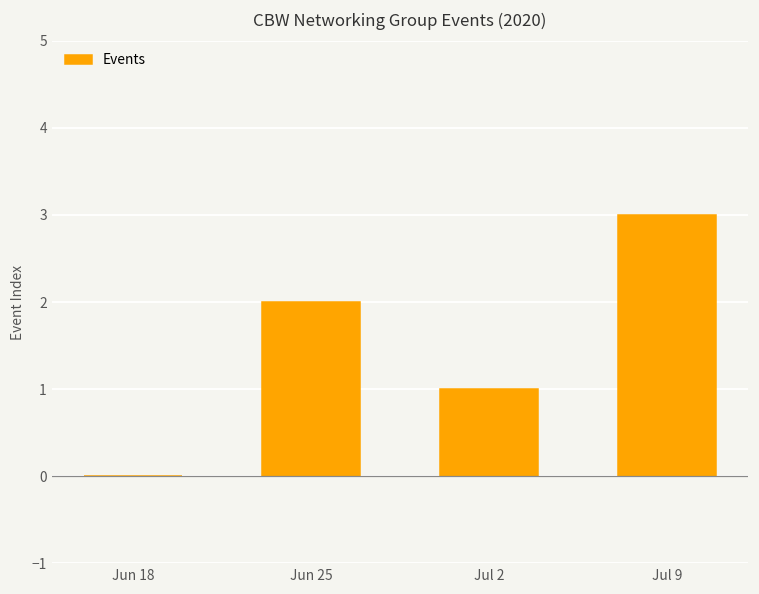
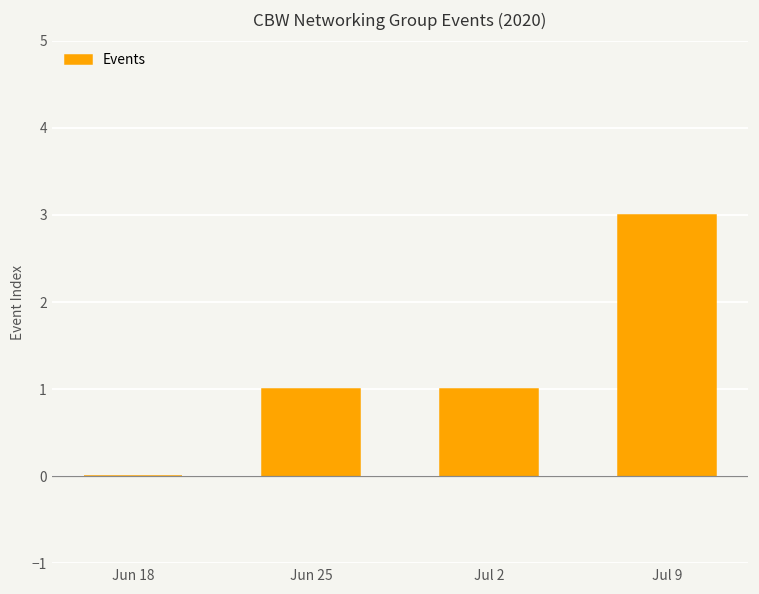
Jun 25: 2 -> 1
